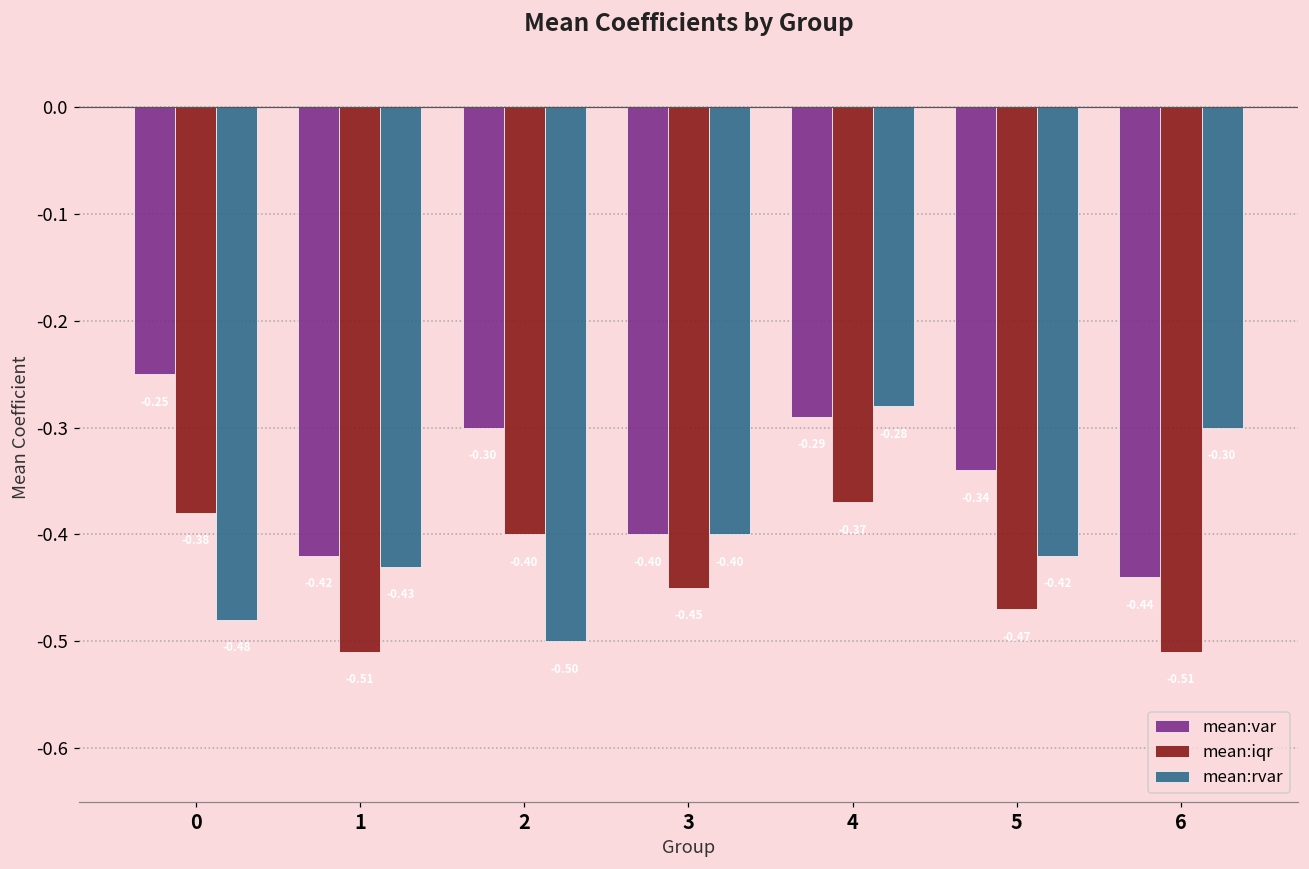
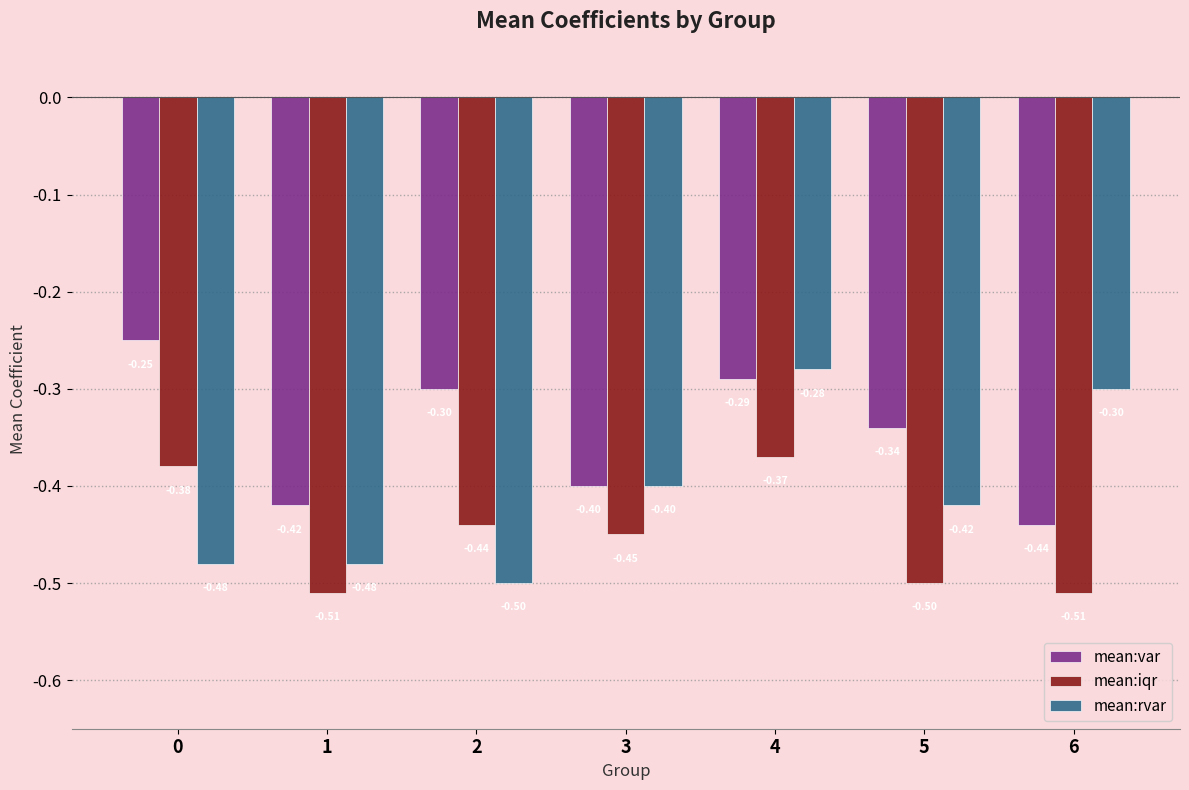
mean:rvar, 1: -0.43 -> -0.48
mean:iqr, 2: -0.40 -> -0.44
mean:iqr, 5: -0.47 -> -0.50
